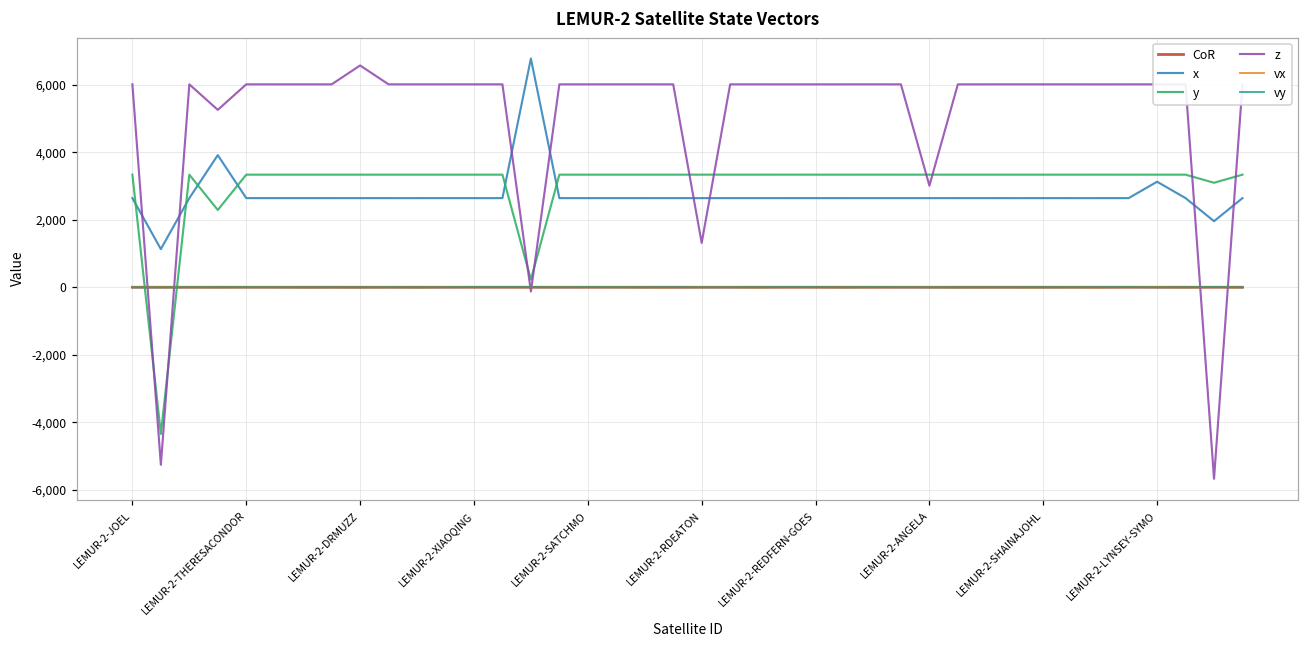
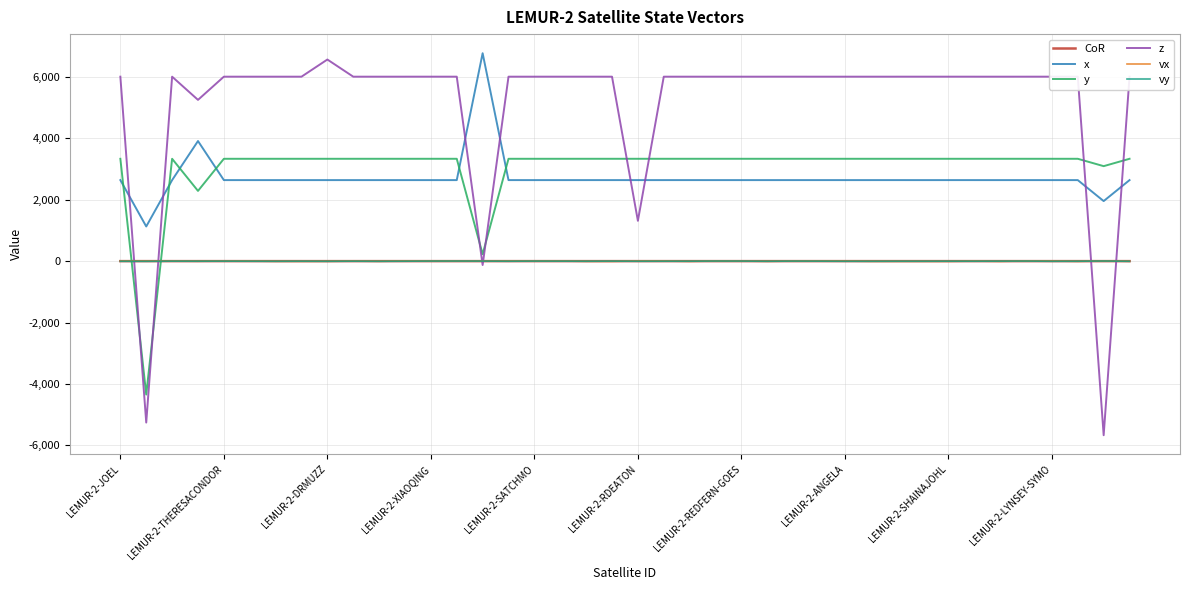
z, LEMUR-2-ANGELA: 3,000 -> 6,000
x, LEMUR-2-LYNSEY-SYMO: 3,100 -> 2,600
